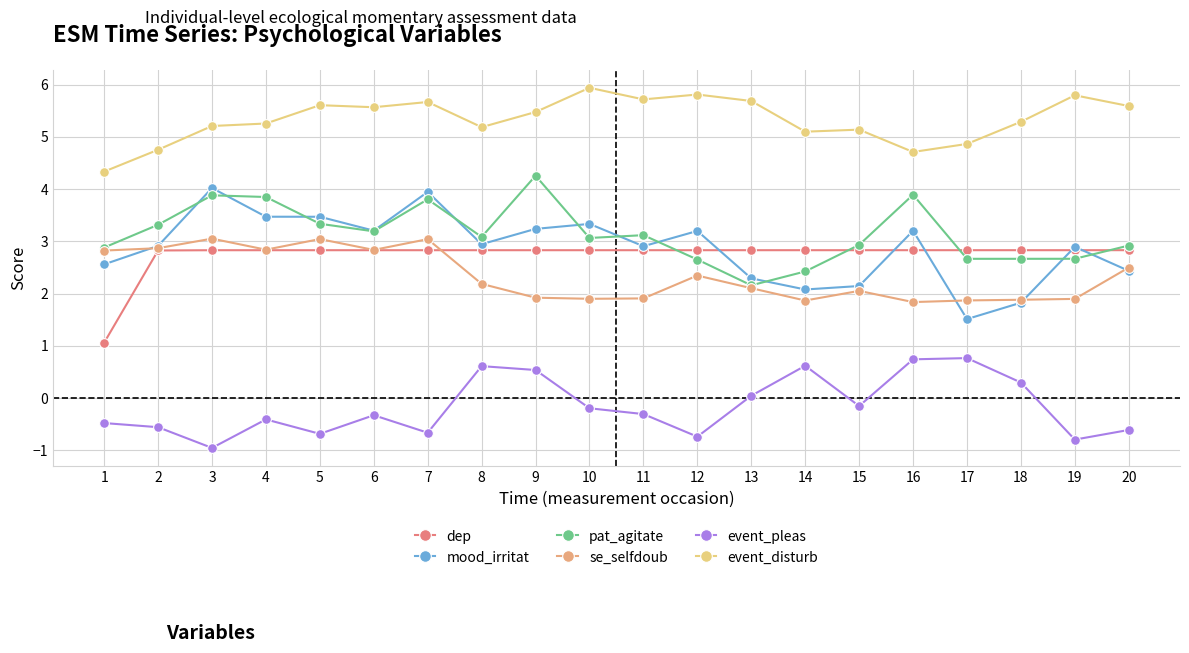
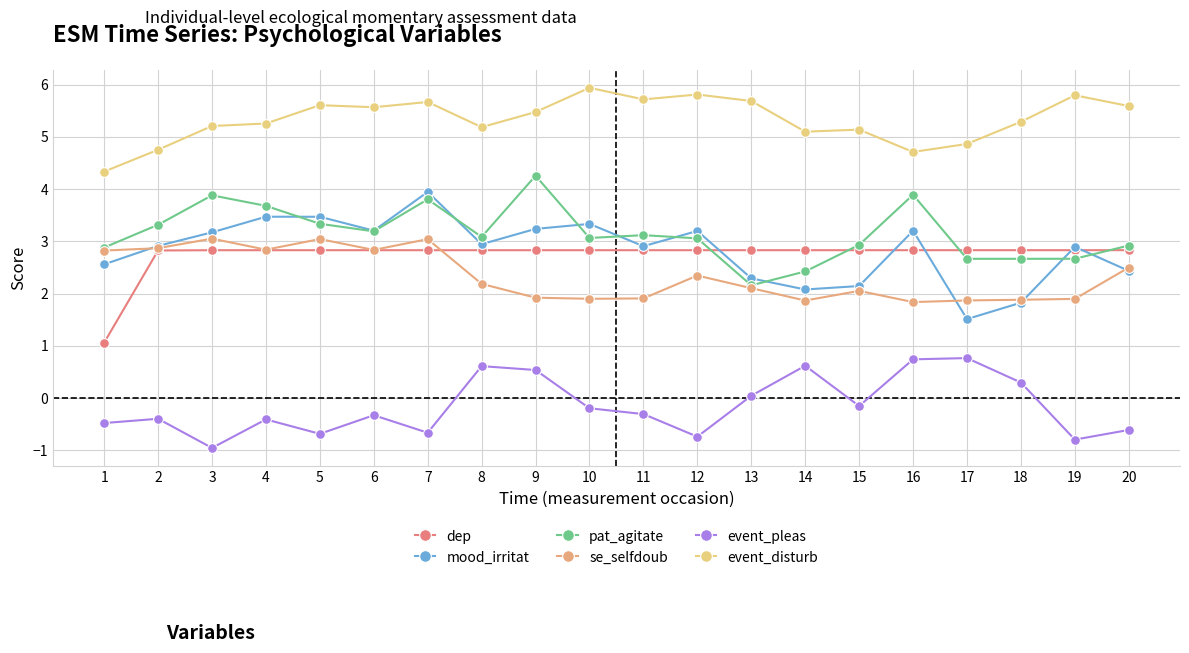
event_pleas, 2: -0.6 -> -0.4
mood_irritat, 3: 4.0 -> 3.2
pat_agitate, 4: 3.8 -> 3.7
pat_agitate, 12: 2.7 -> 3.1
